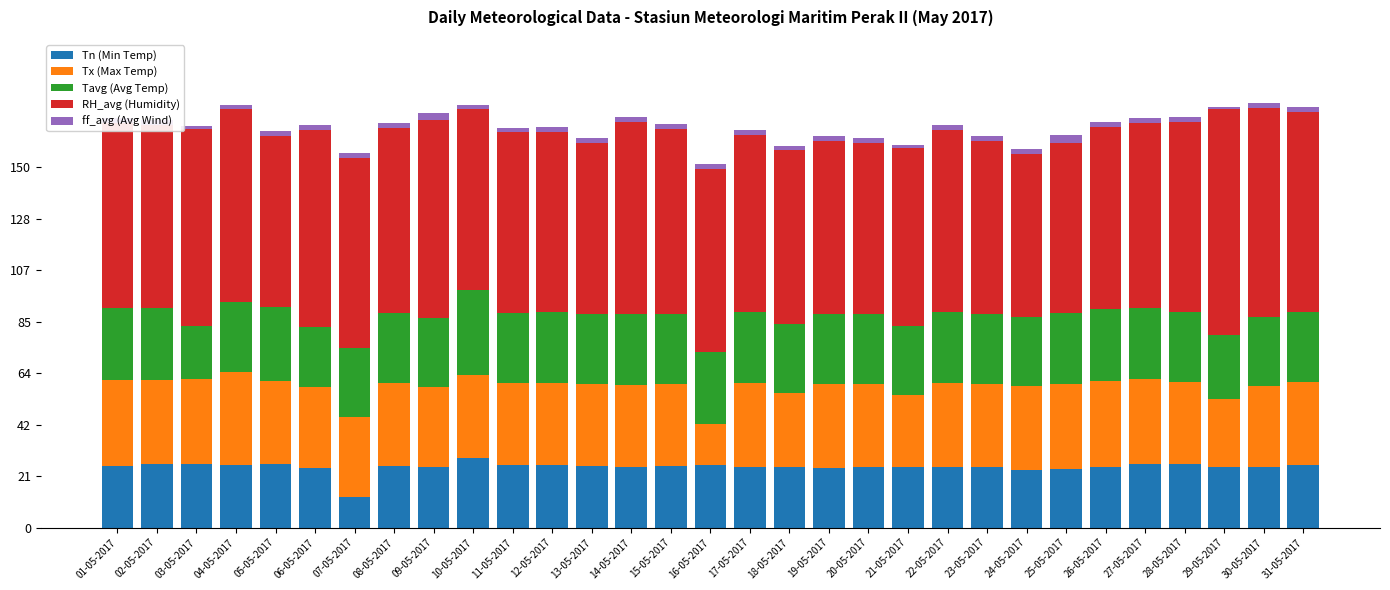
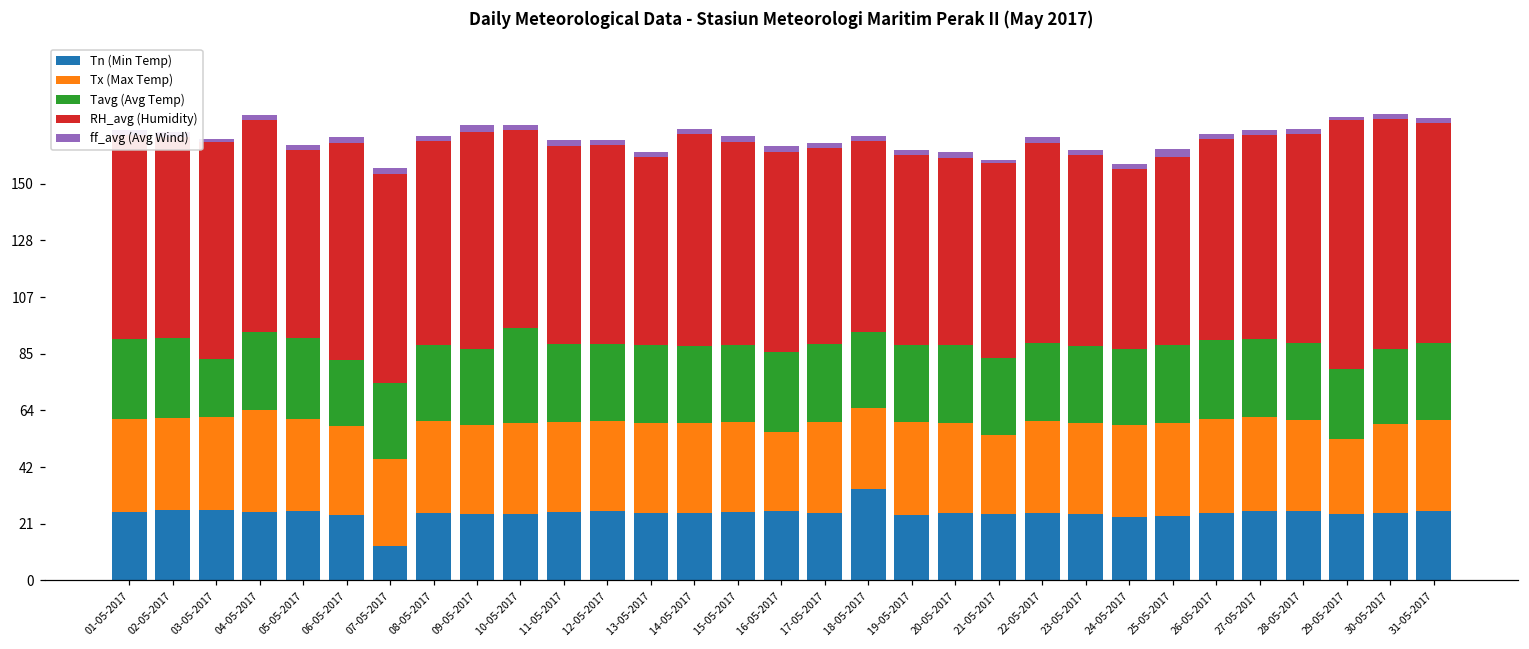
Tn (Min Temp), 10-05-2017: 29 -> 25
Tx (Max Temp), 16-05-2017: 17 -> 30
Tn (Min Temp), 18-05-2017: 25 -> 35
